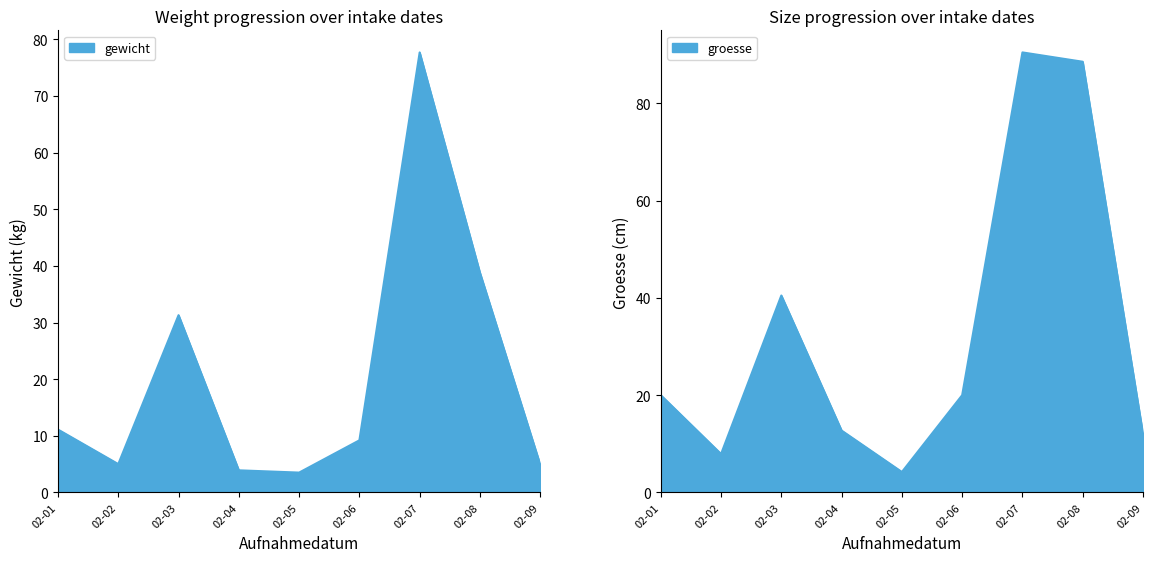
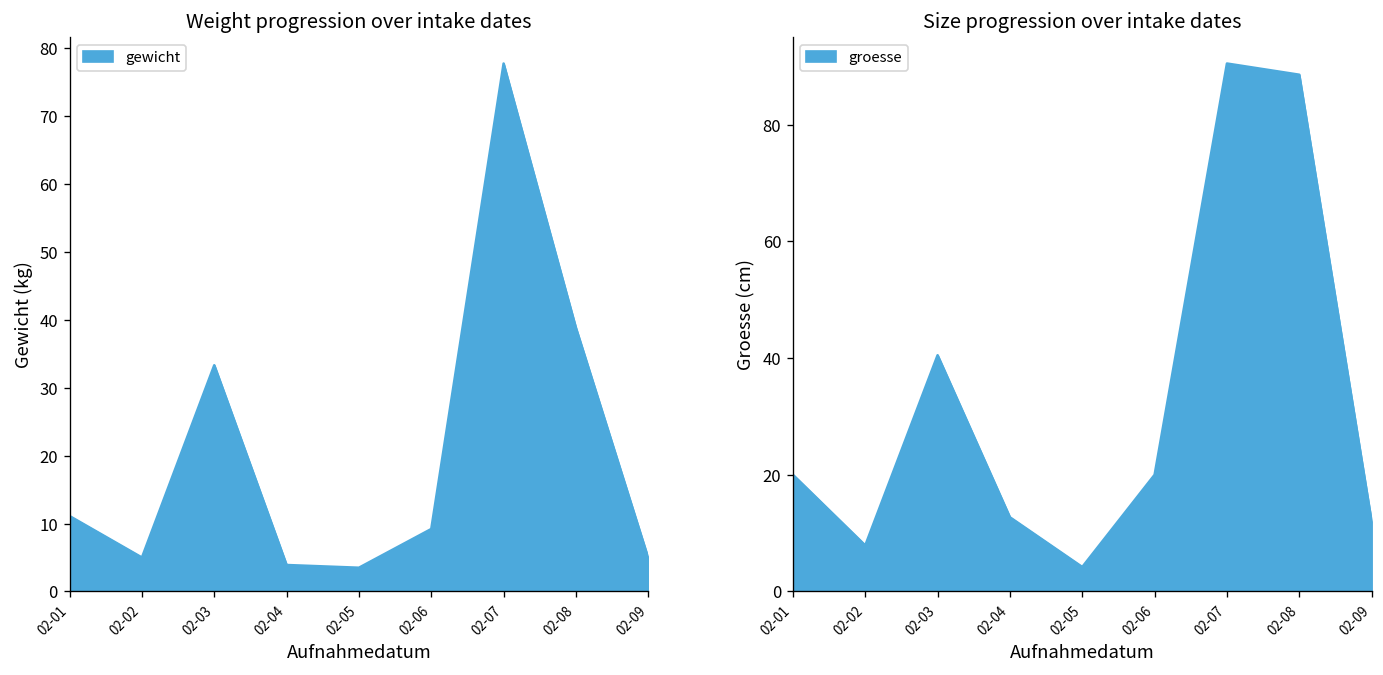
Weight progression over intake dates, 02-03: 31 -> 33
